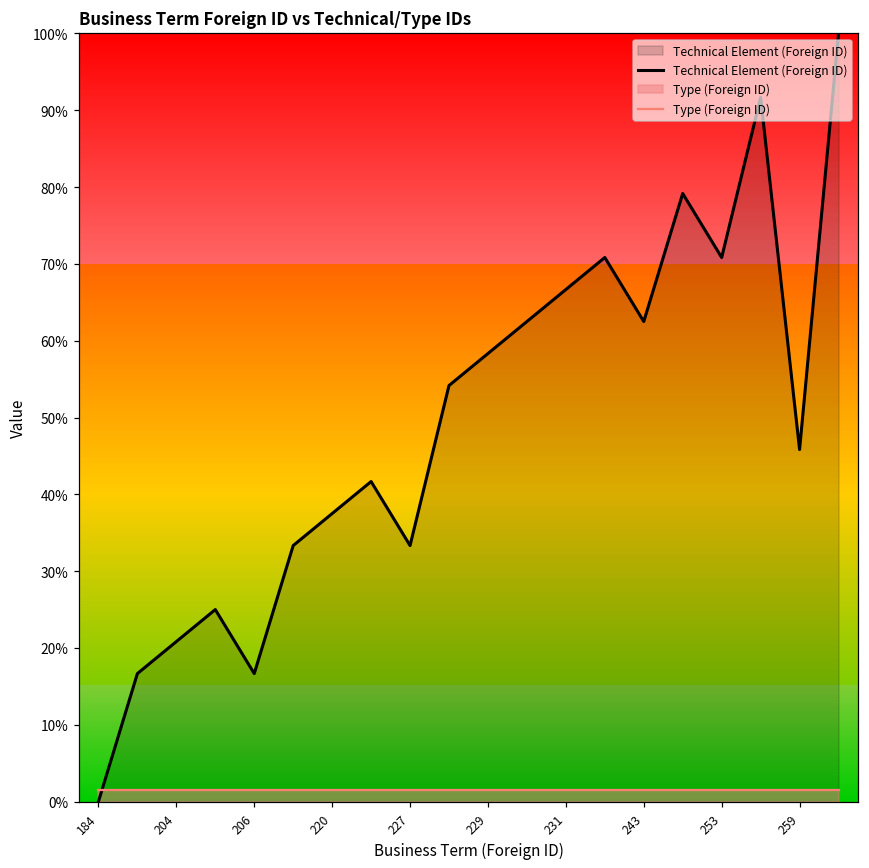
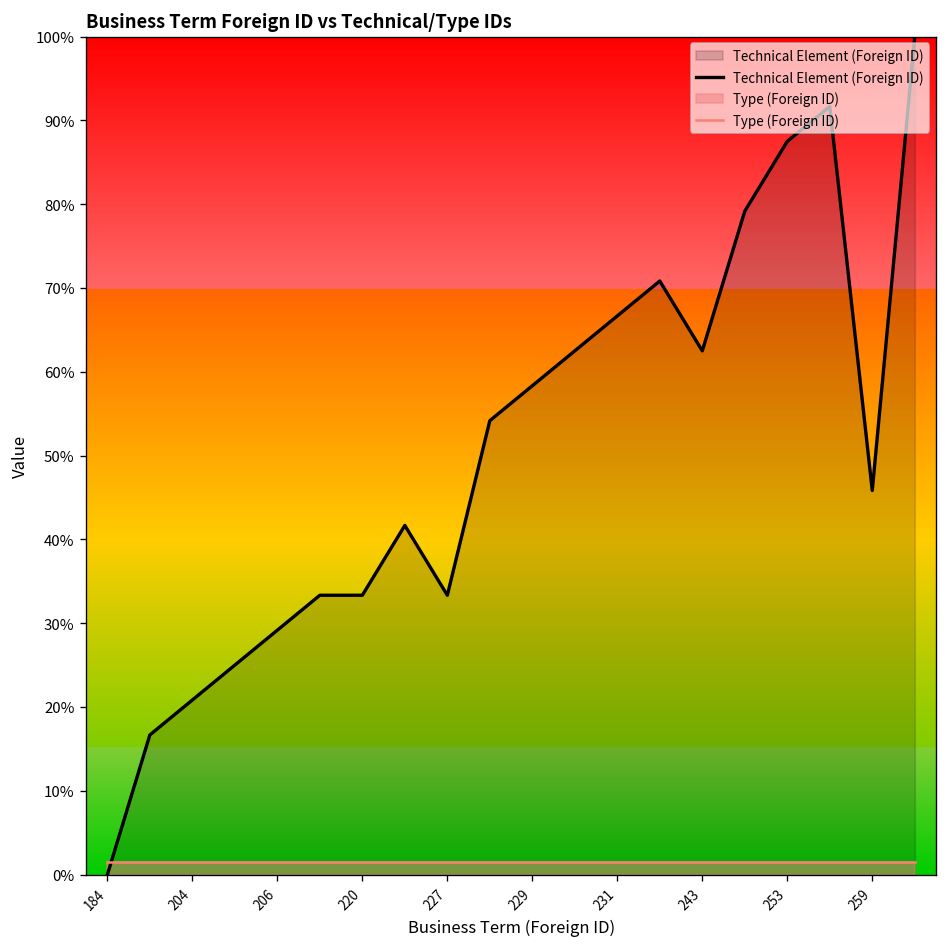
Technical Element (Foreign ID), 206: 17% -> 29%
Technical Element (Foreign ID), 220: 38% -> 33%
Technical Element (Foreign ID), 253: 71% -> 88%
